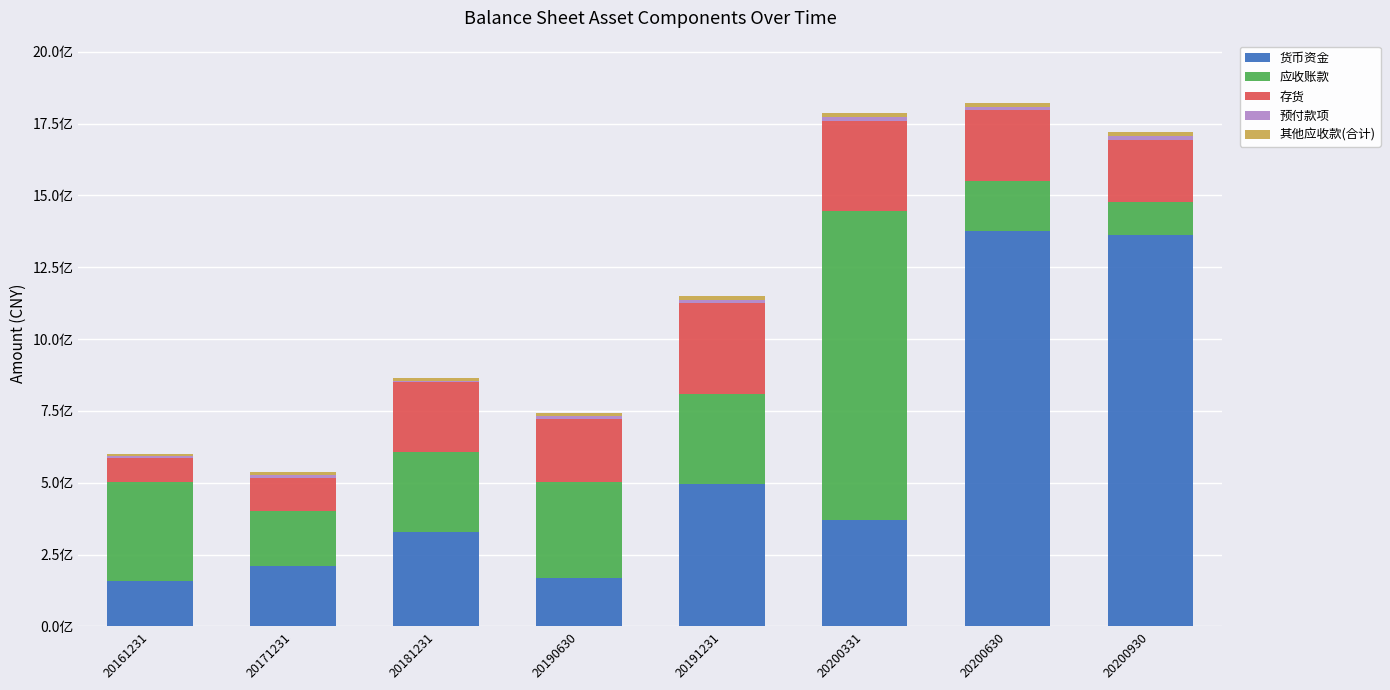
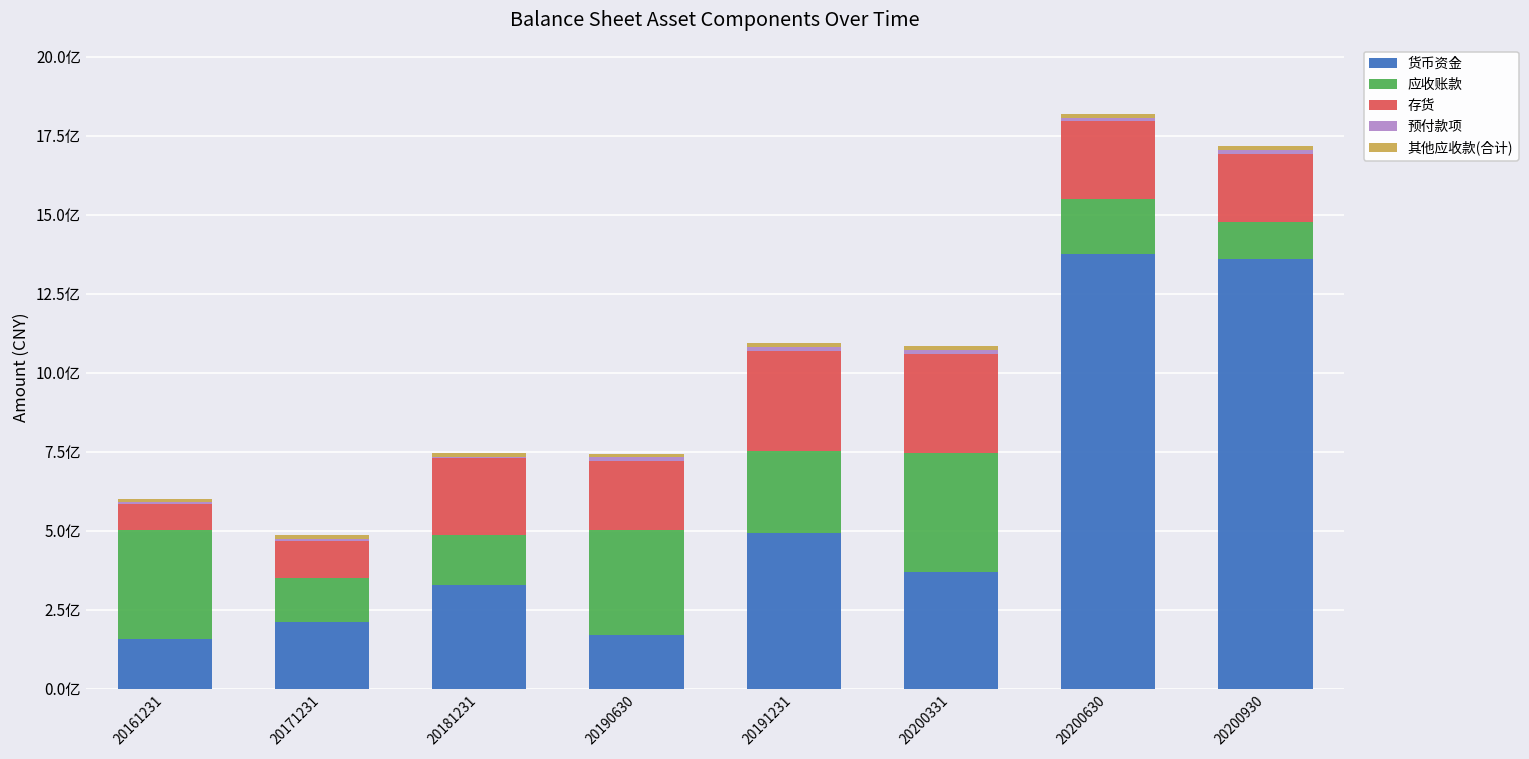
应收账款, 20171231: 1.9亿 -> 1.4亿
应收账款, 20181231: 2.8亿 -> 1.6亿
应收账款, 20191231: 3.1亿 -> 2.6亿
应收账款, 20200331: 10.8亿 -> 3.8亿
